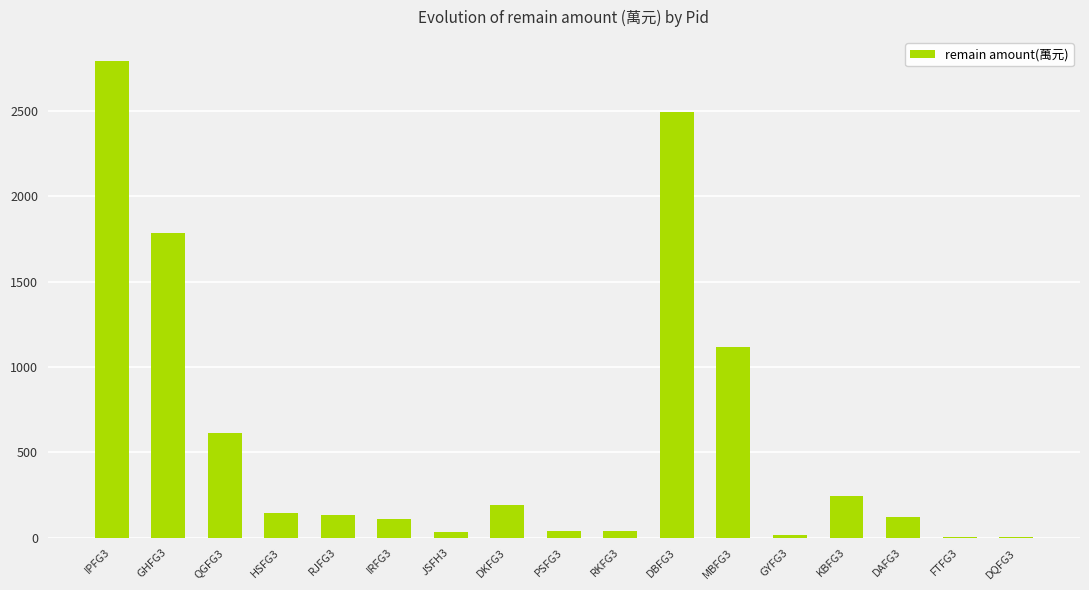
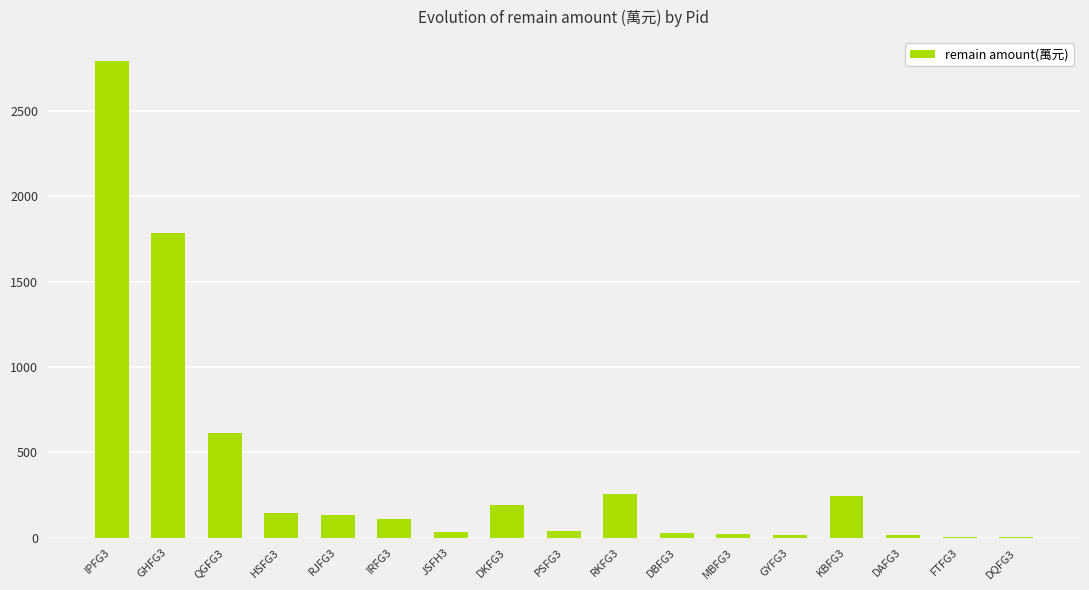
RKFG3: 40 -> 260
DBFG3: 2490 -> 30
MBFG3: 1120 -> 20
DAFG3: 120 -> 10
